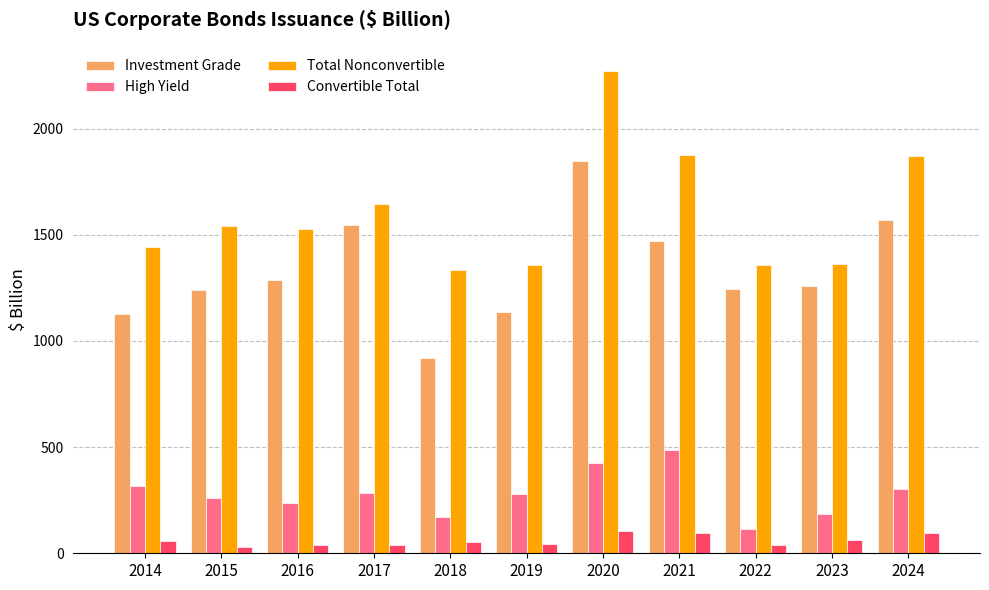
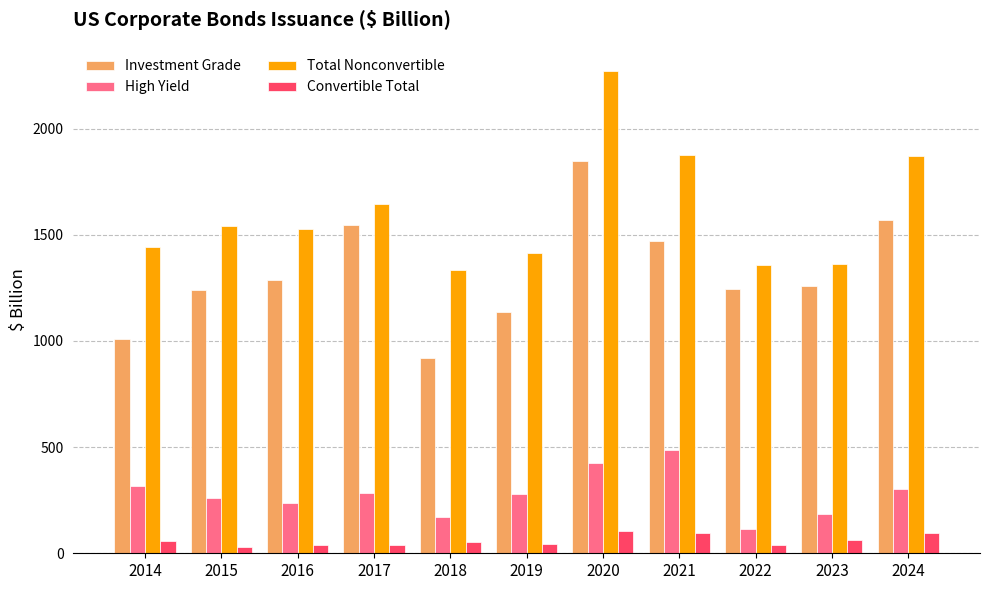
Investment Grade, 2014: 1130 -> 1010
Total Nonconvertible, 2019: 1360 -> 1420
